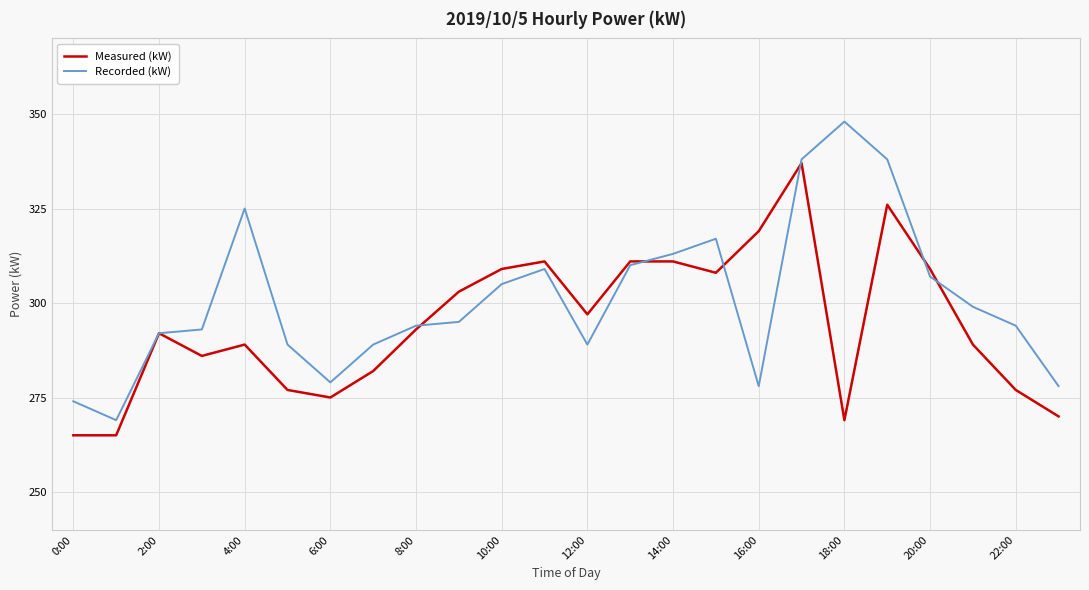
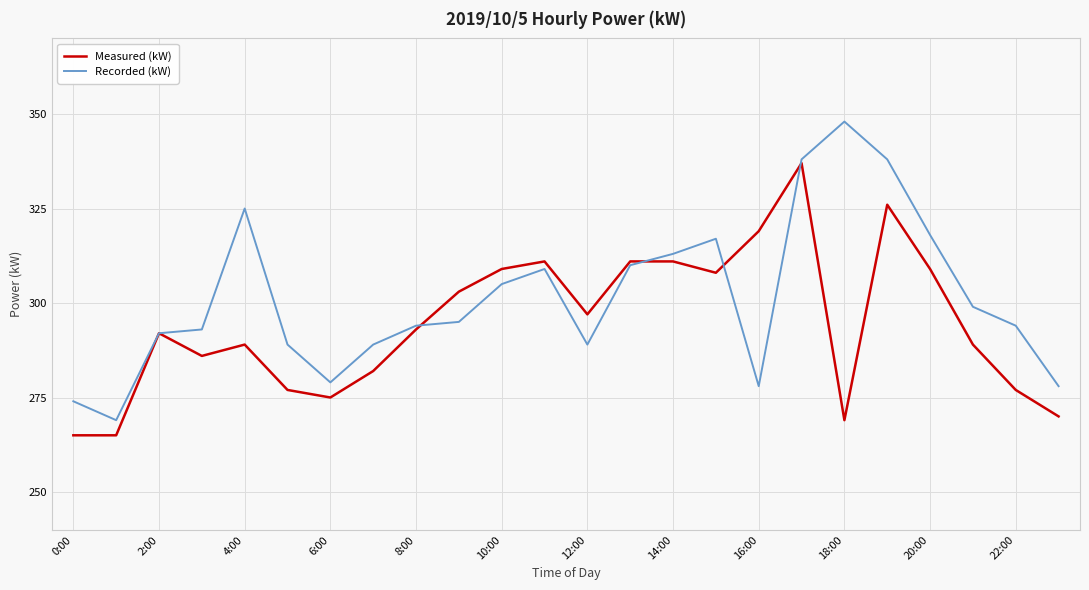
Recorded (kW), 20:00: 307 -> 318
